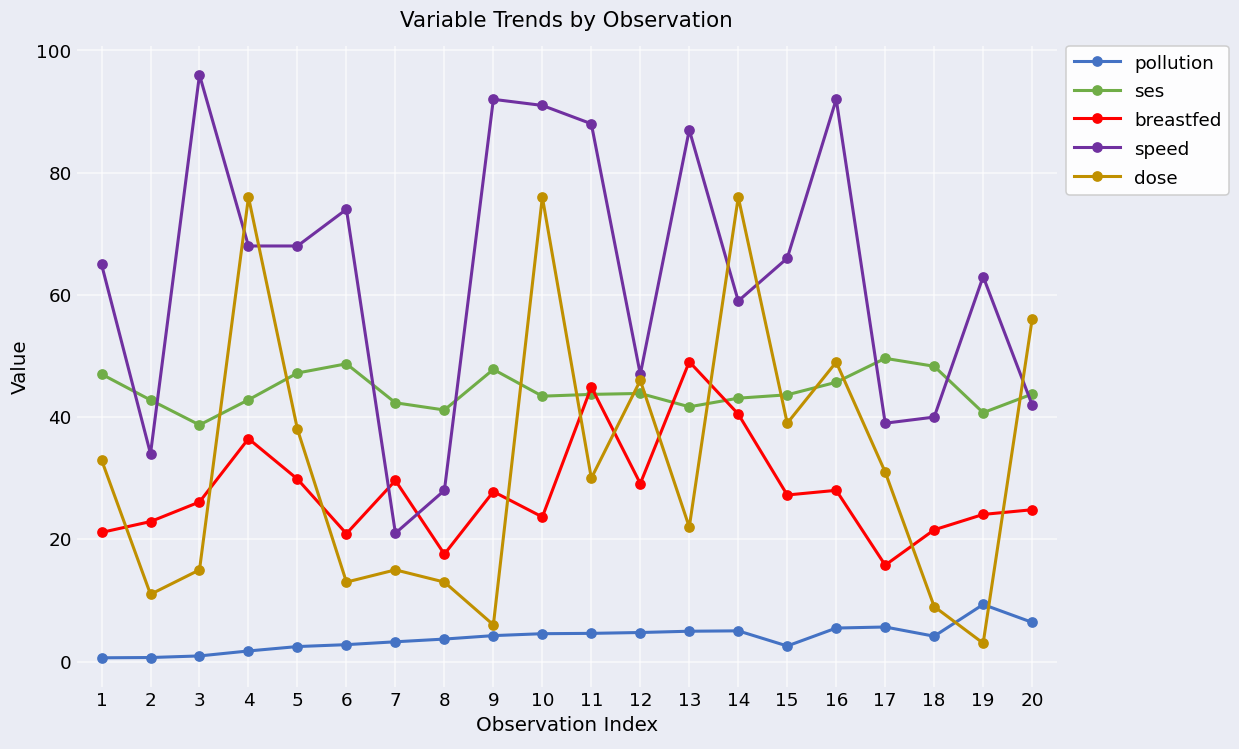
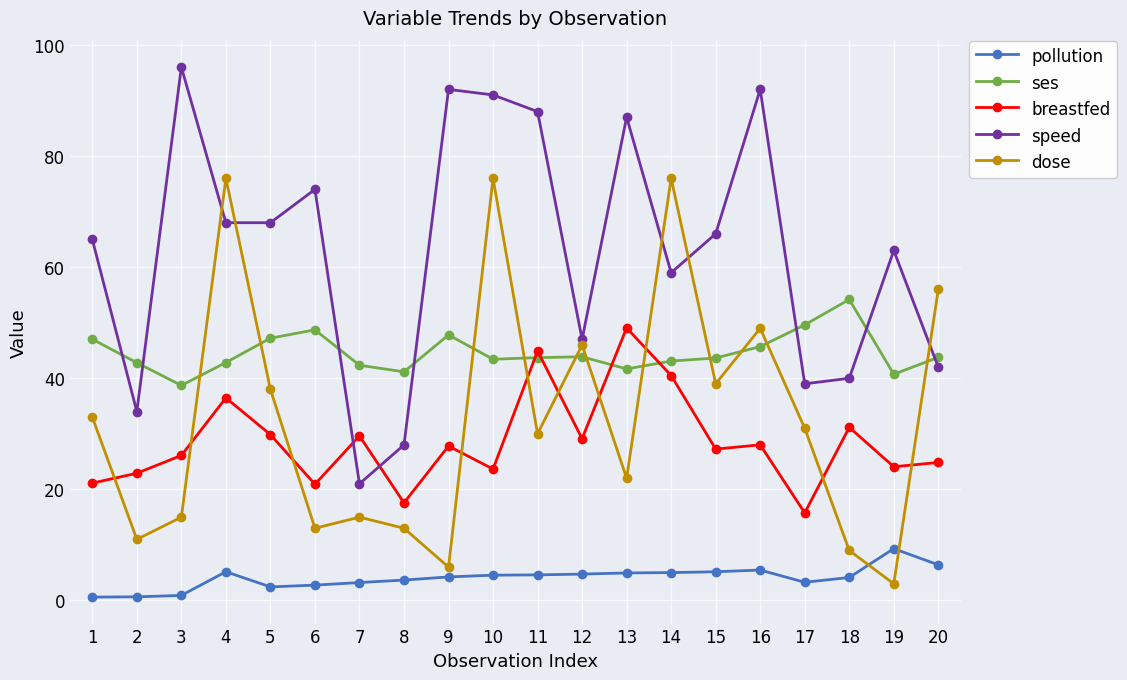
pollution, 4: 2 -> 5
pollution, 15: 3 -> 5
pollution, 17: 6 -> 3
ses, 18: 48 -> 54
breastfed, 18: 22 -> 31
